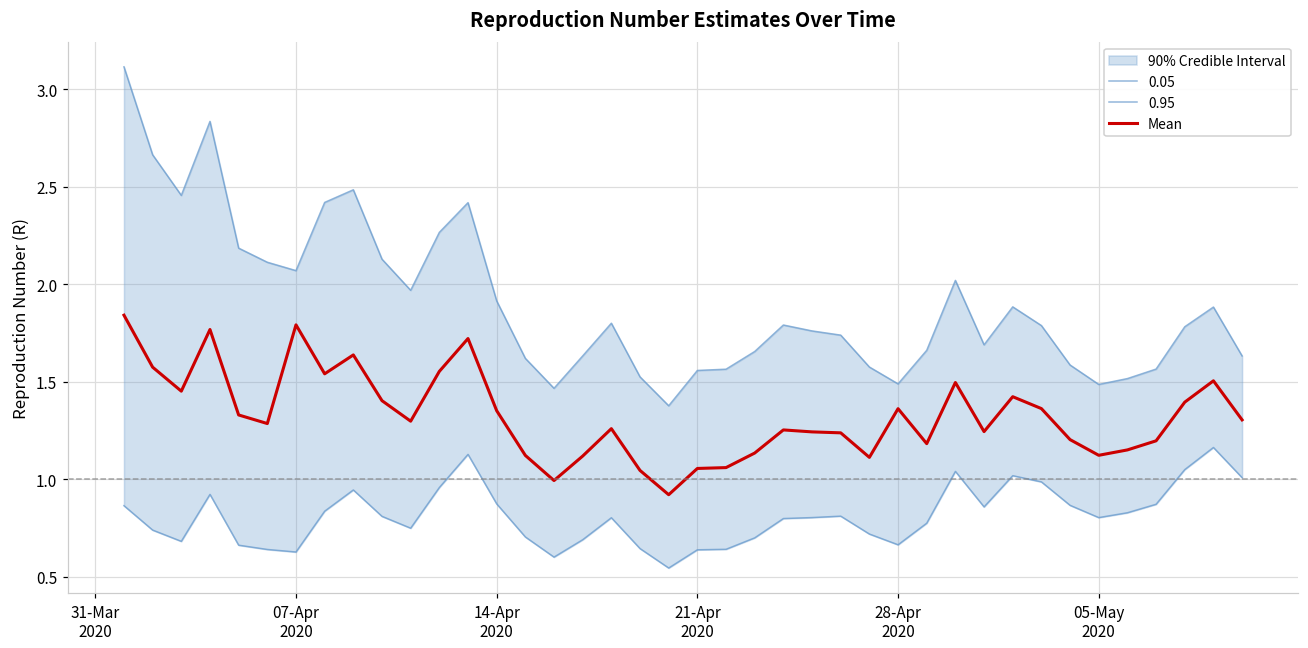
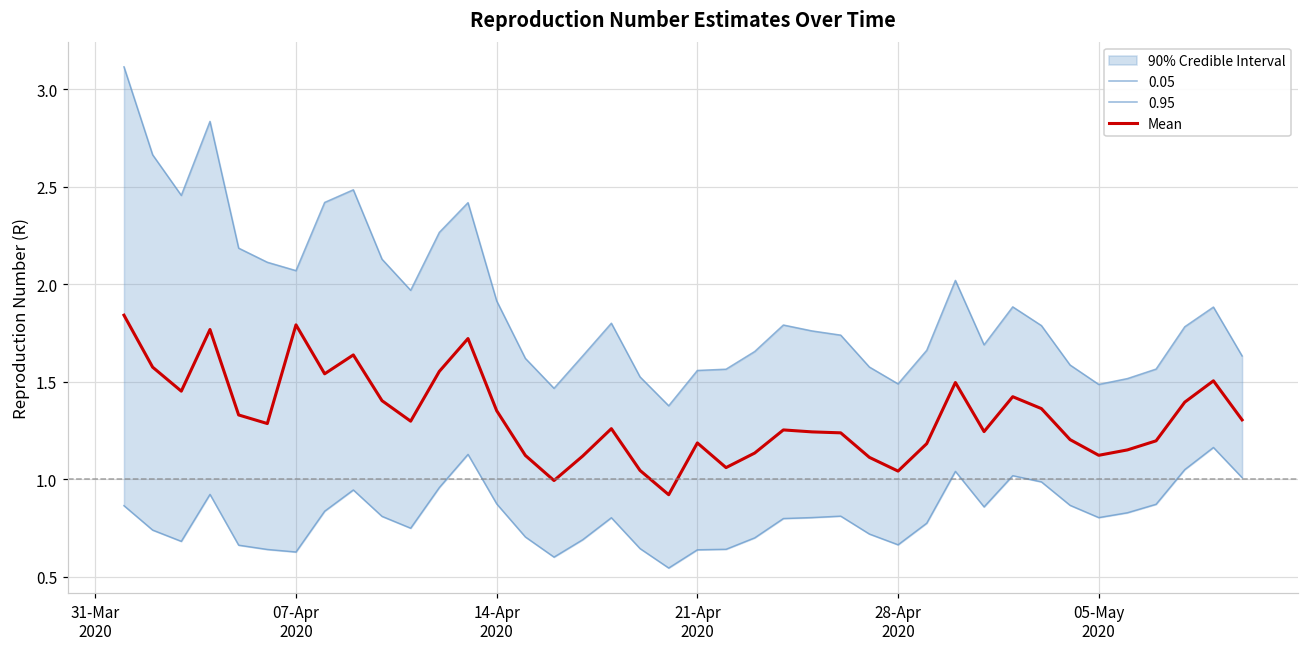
Mean, 21-Apr 2020: 1.06 -> 1.19
Mean, 28-Apr 2020: 1.36 -> 1.04
